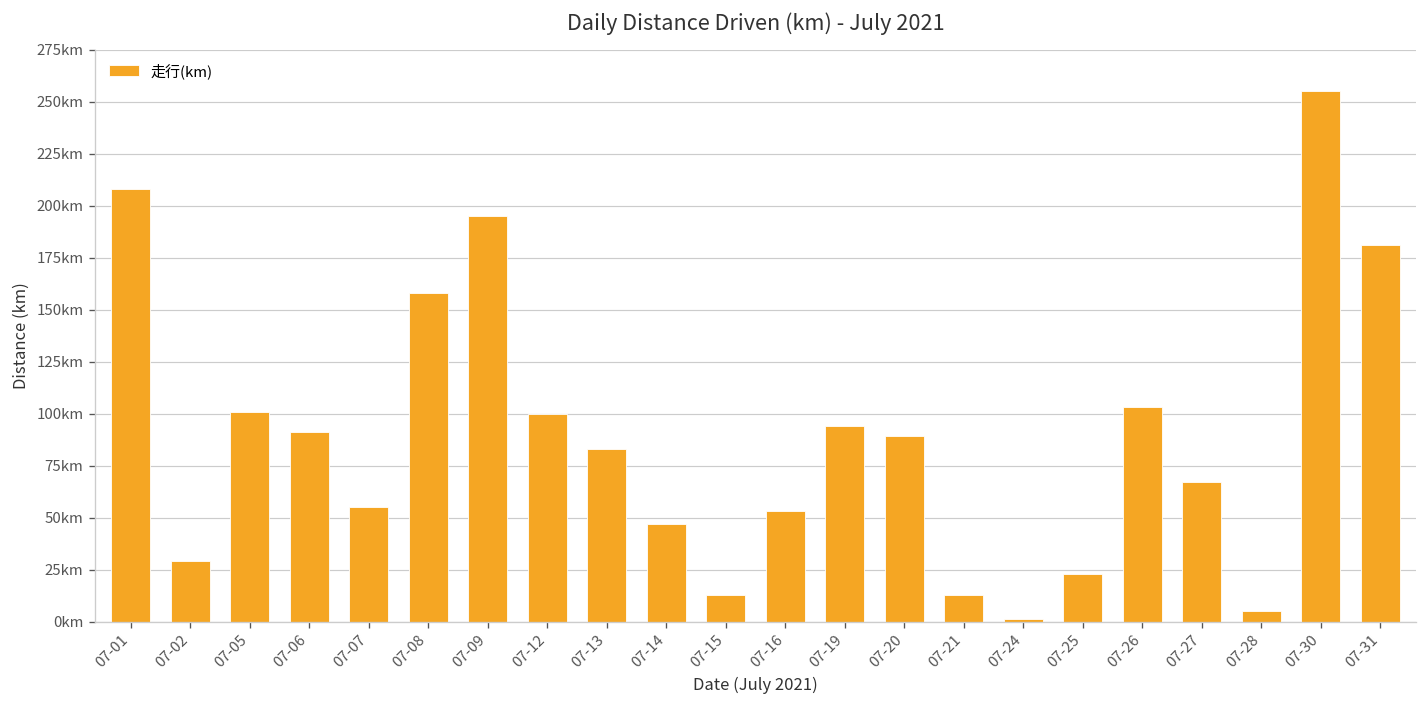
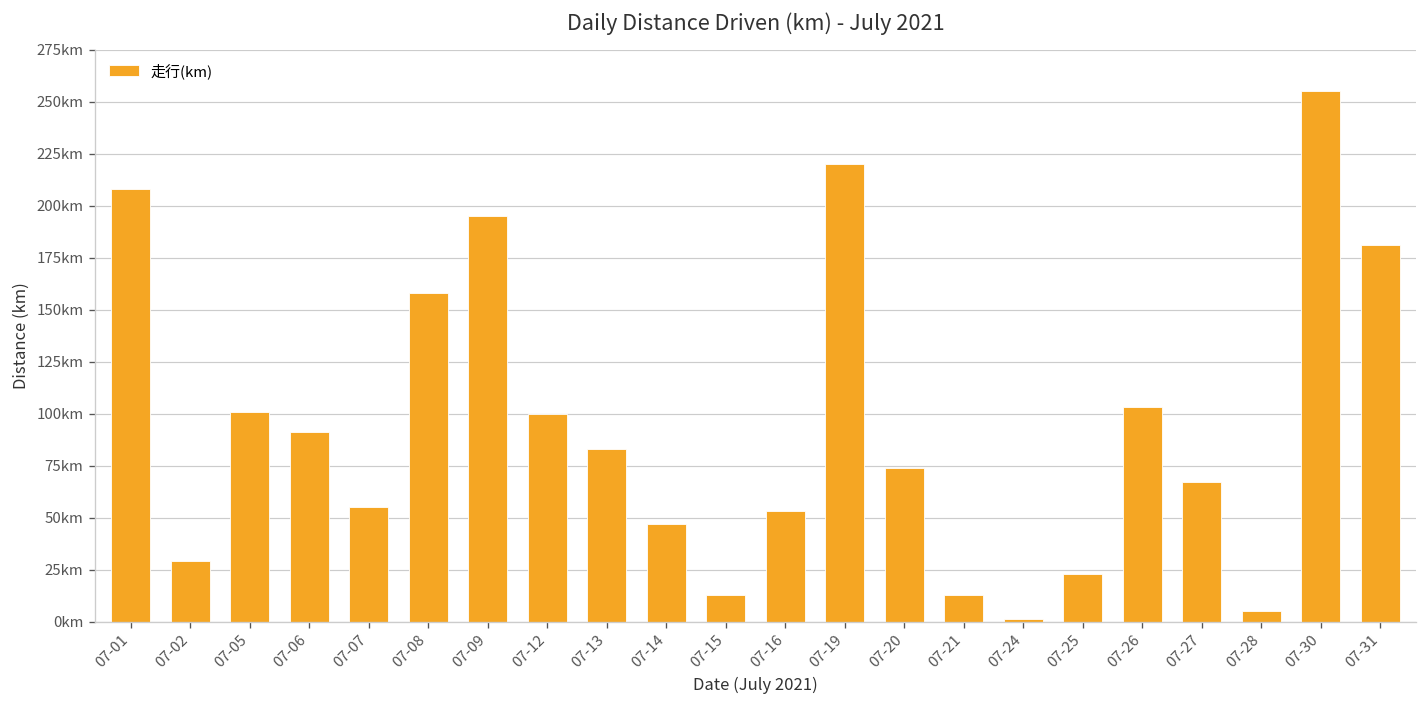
07-19: 94km -> 220km
07-20: 89km -> 74km
